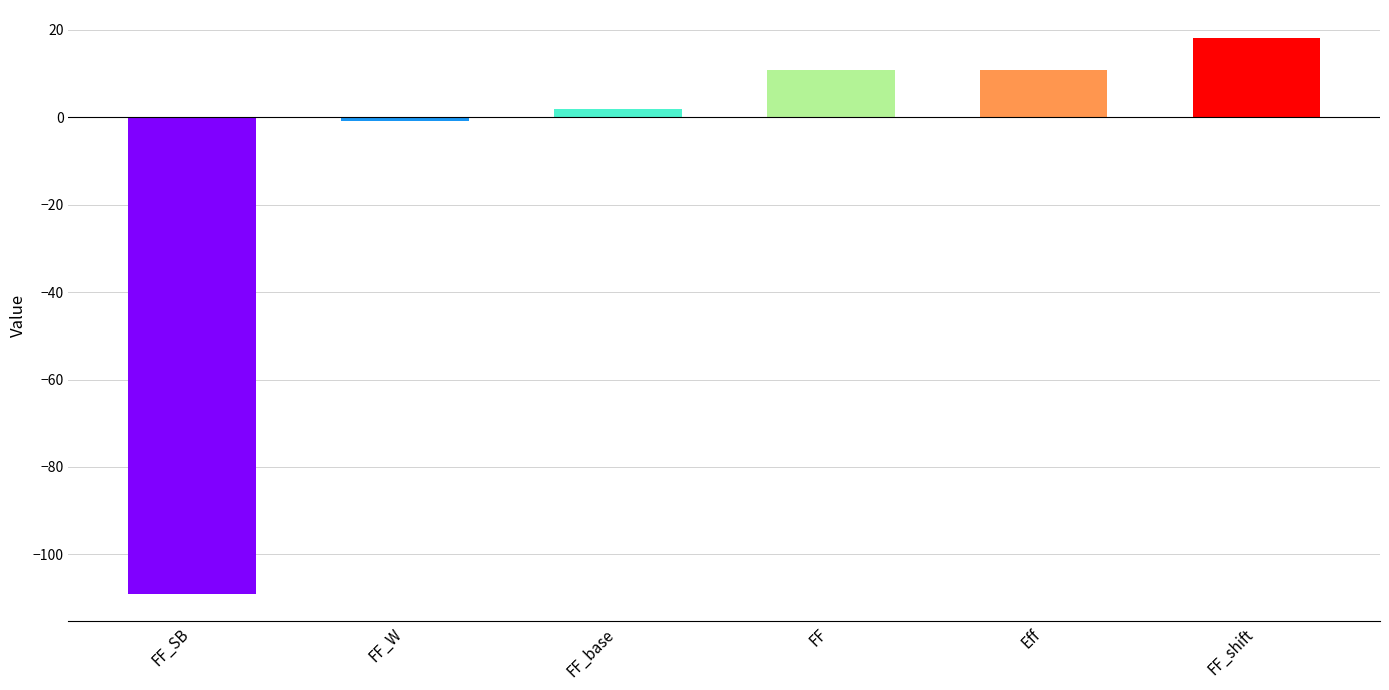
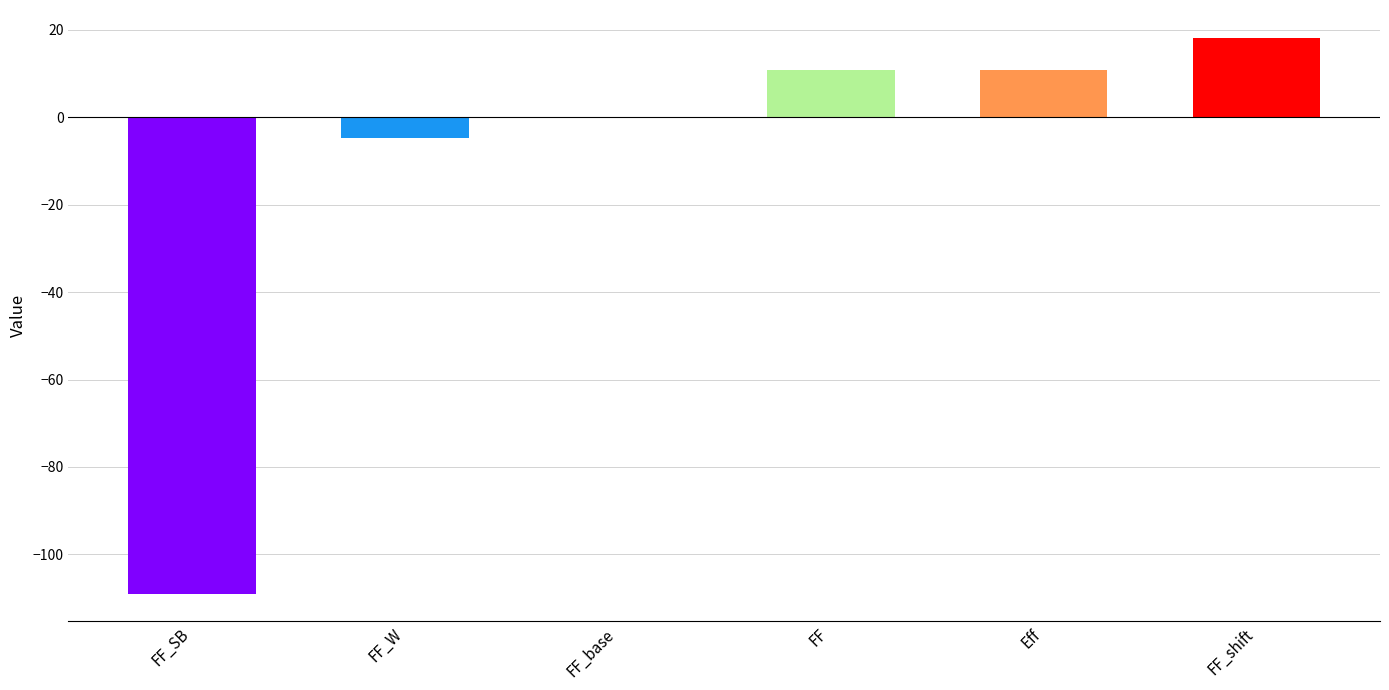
FF_W: -1 -> -5
FF_base: 2 -> 0
